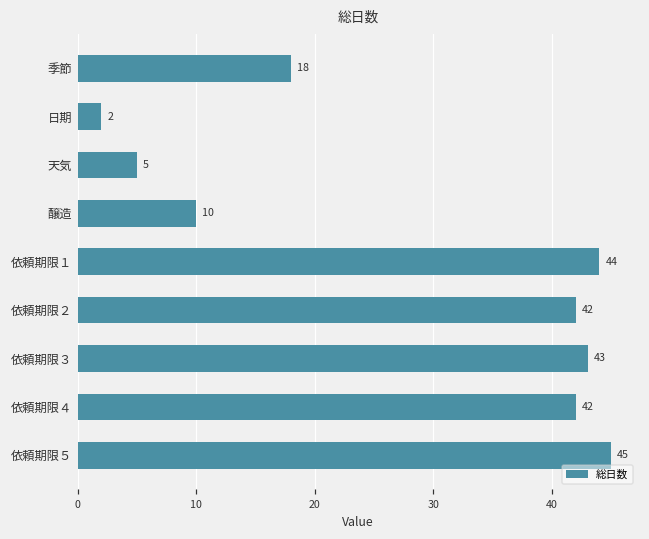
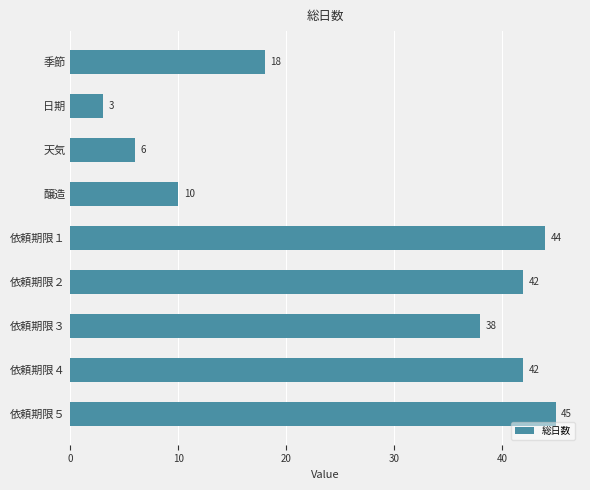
日期: 2 -> 3
天気: 5 -> 6
依頼期限３: 43 -> 38
